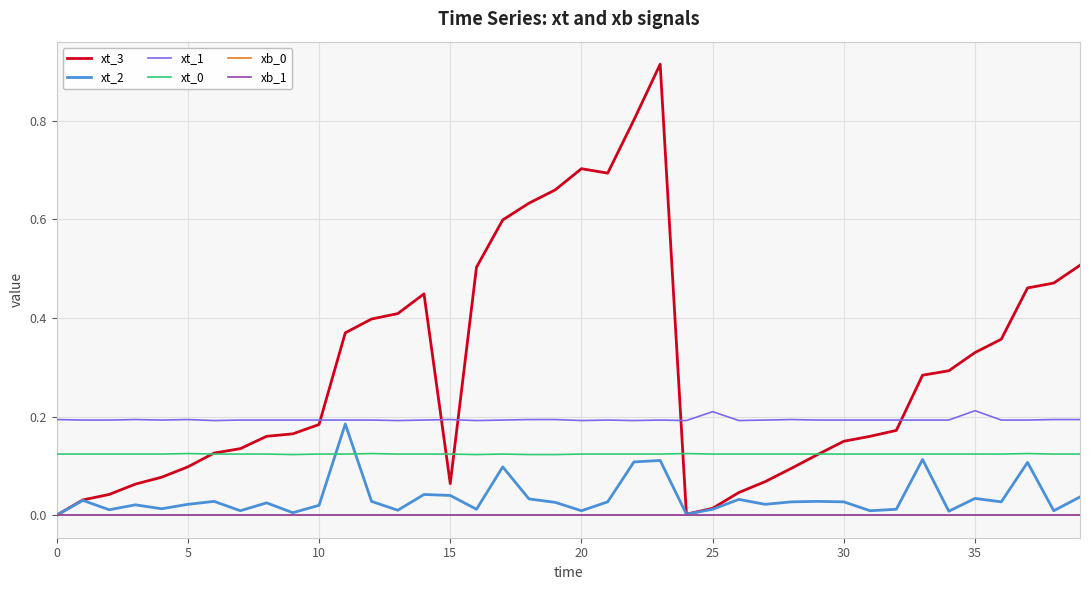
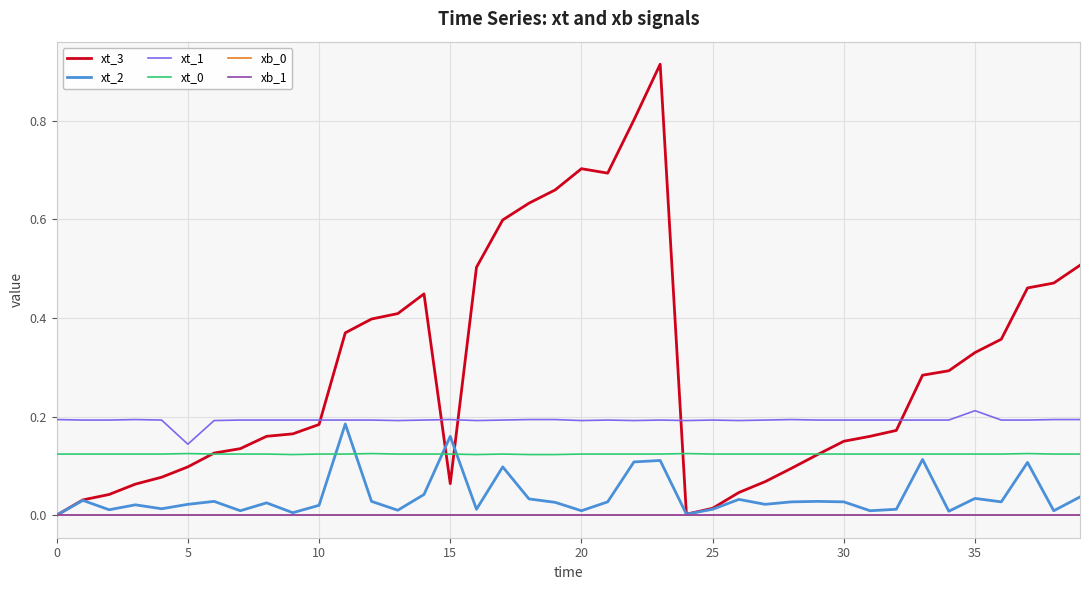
xt_1, 5: 0.19 -> 0.14
xt_2, 15: 0.04 -> 0.16
xt_1, 25: 0.21 -> 0.19
